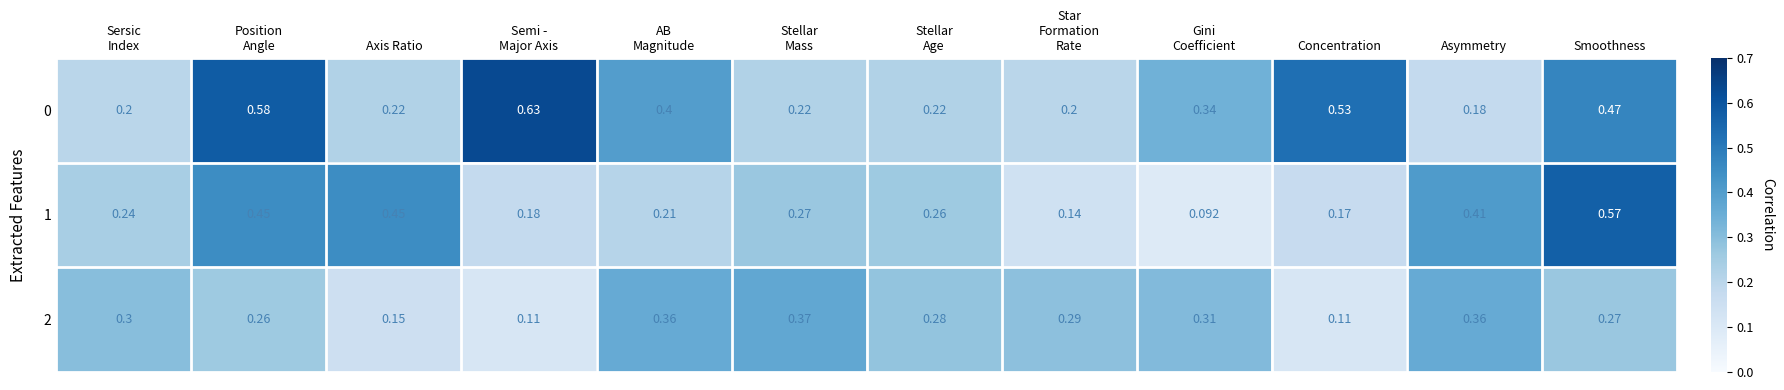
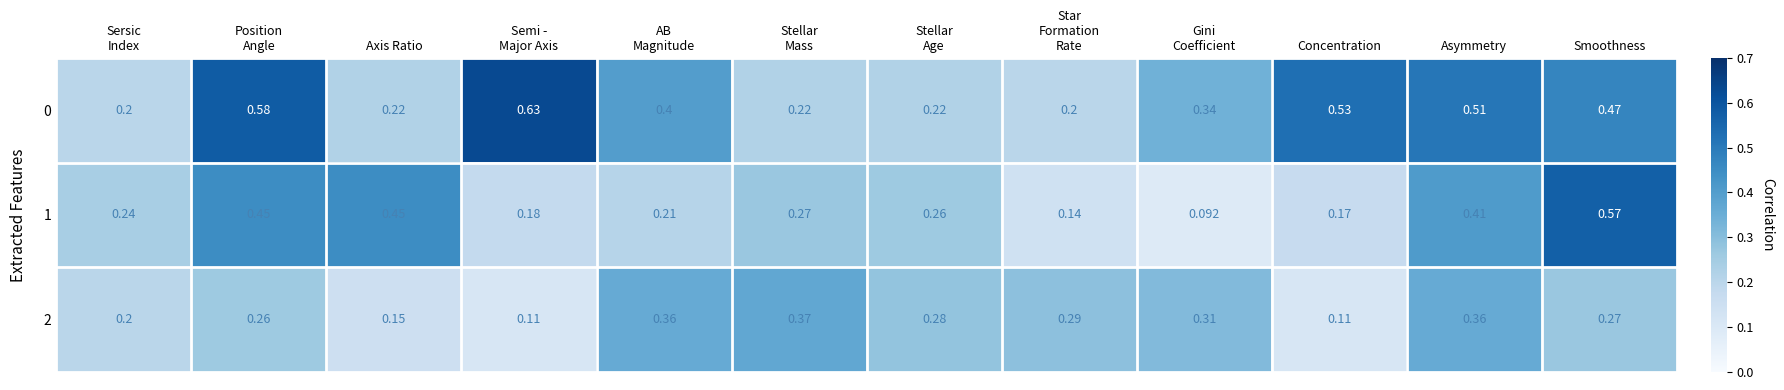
0, Asymmetry: 0.18 -> 0.51
2, Sersic Index: 0.3 -> 0.2
